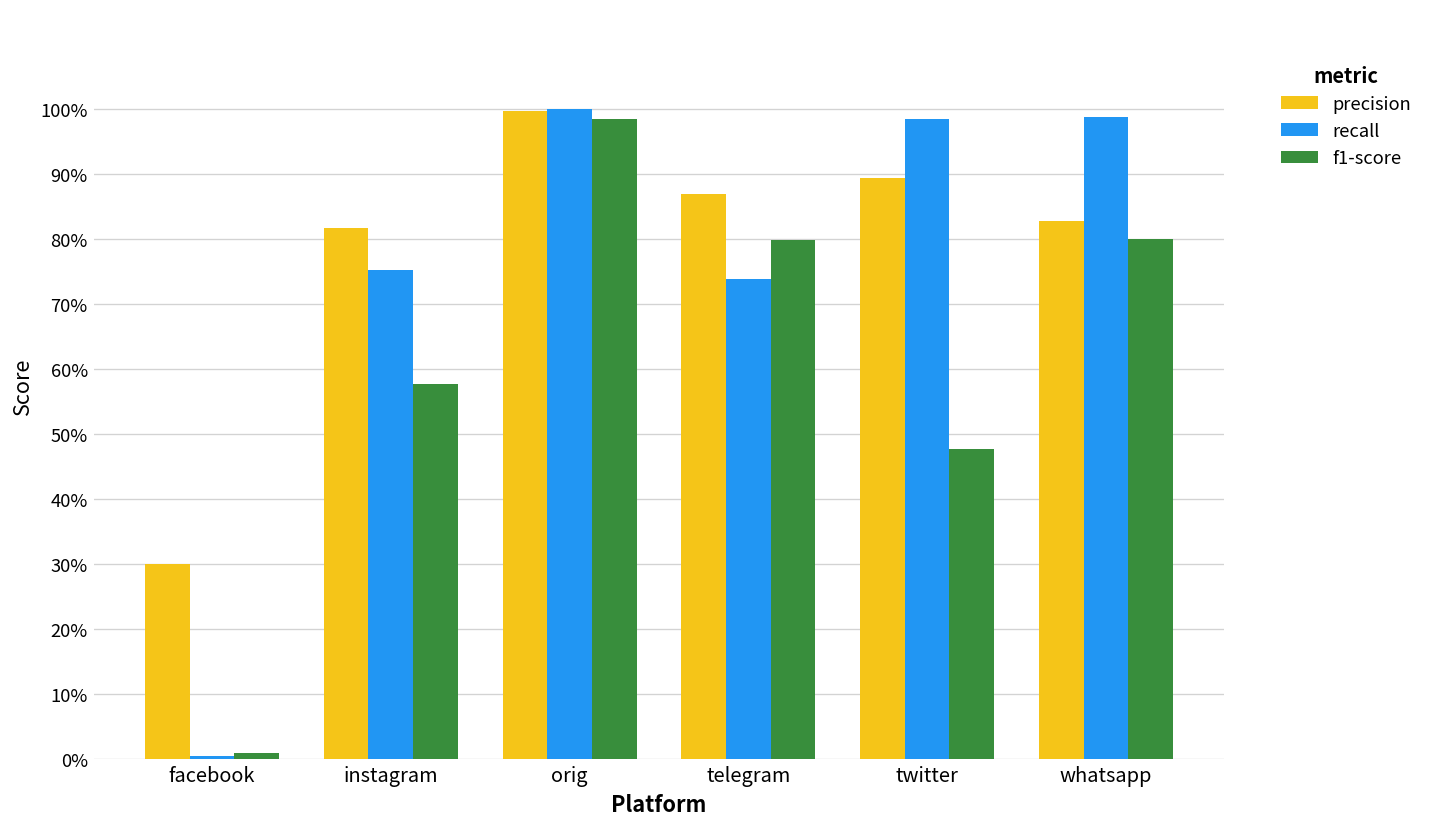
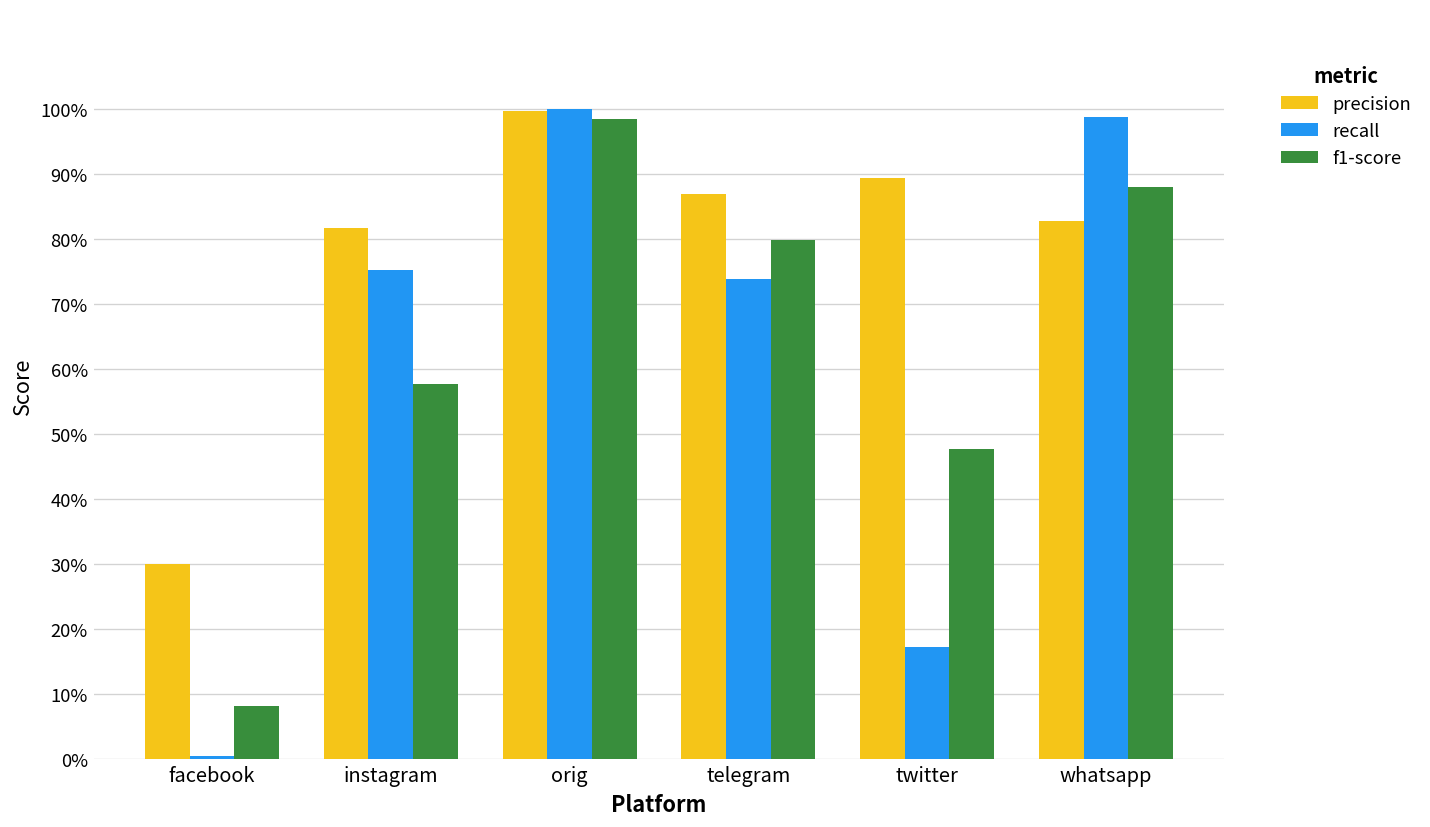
f1-score, facebook: 1% -> 8%
recall, twitter: 98% -> 17%
f1-score, whatsapp: 80% -> 88%
